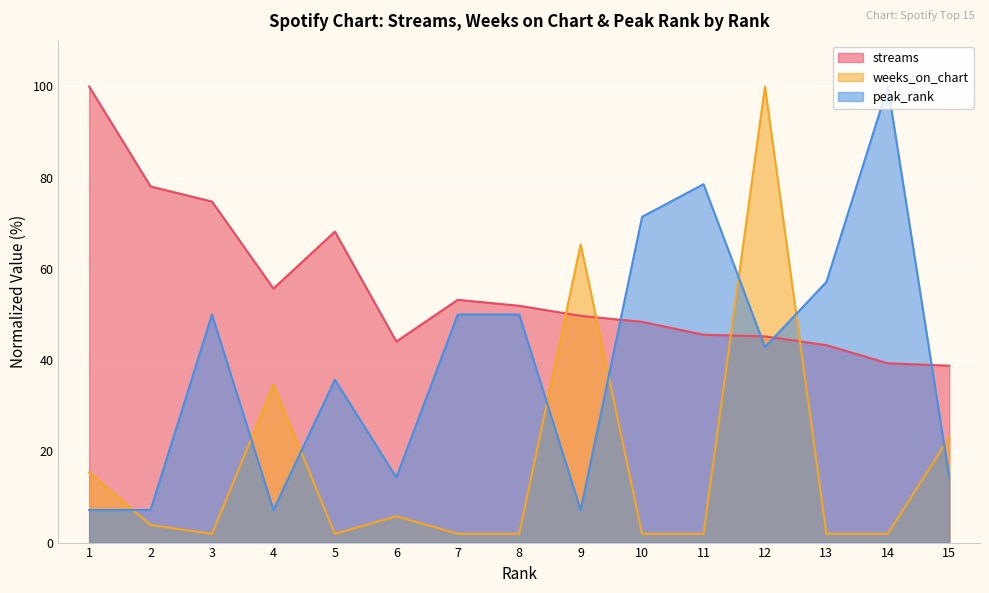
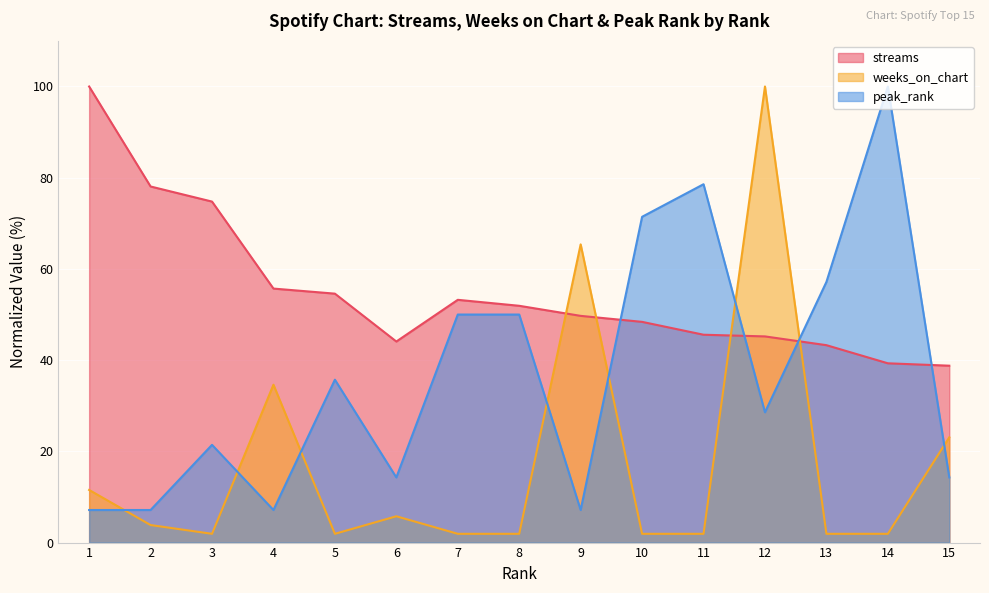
weeks_on_chart, 1: 15 -> 12
peak_rank, 3: 50 -> 21
streams, 5: 68 -> 55
peak_rank, 12: 43 -> 29
